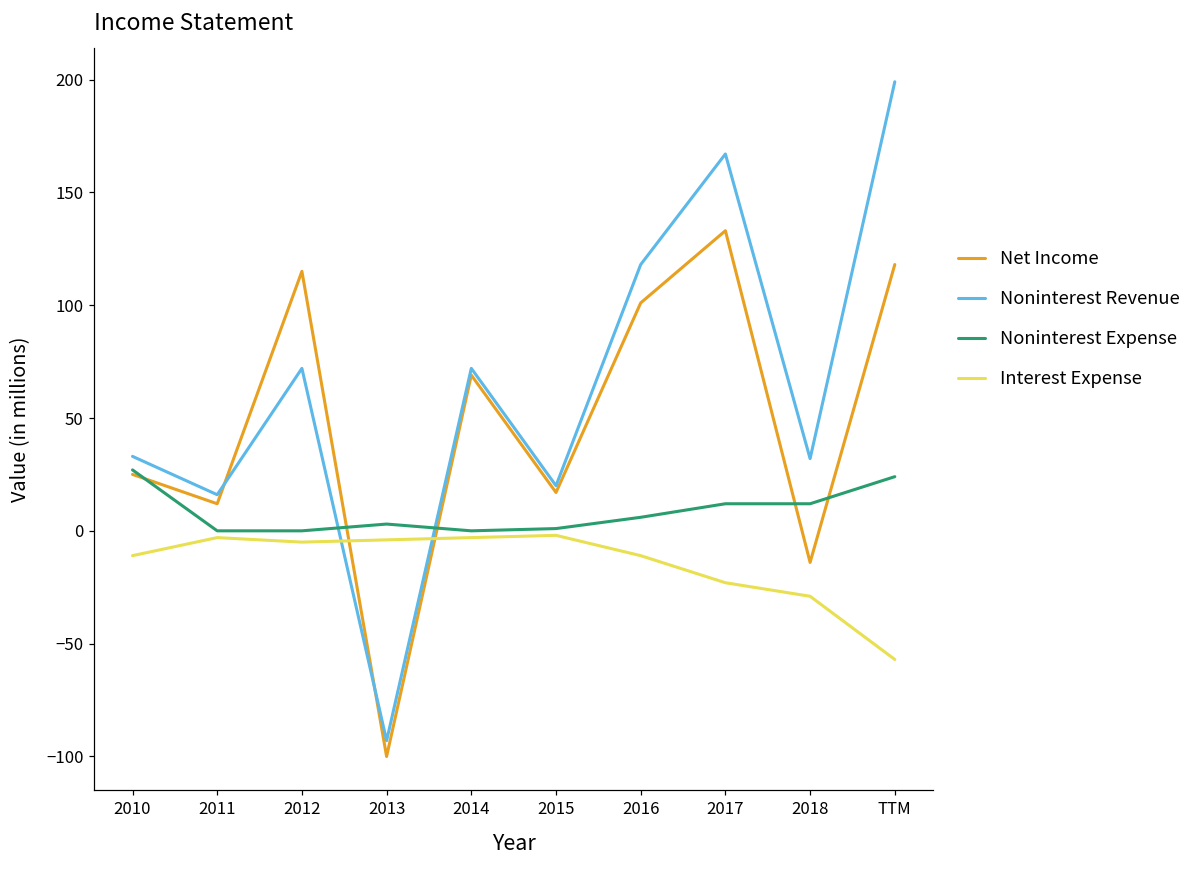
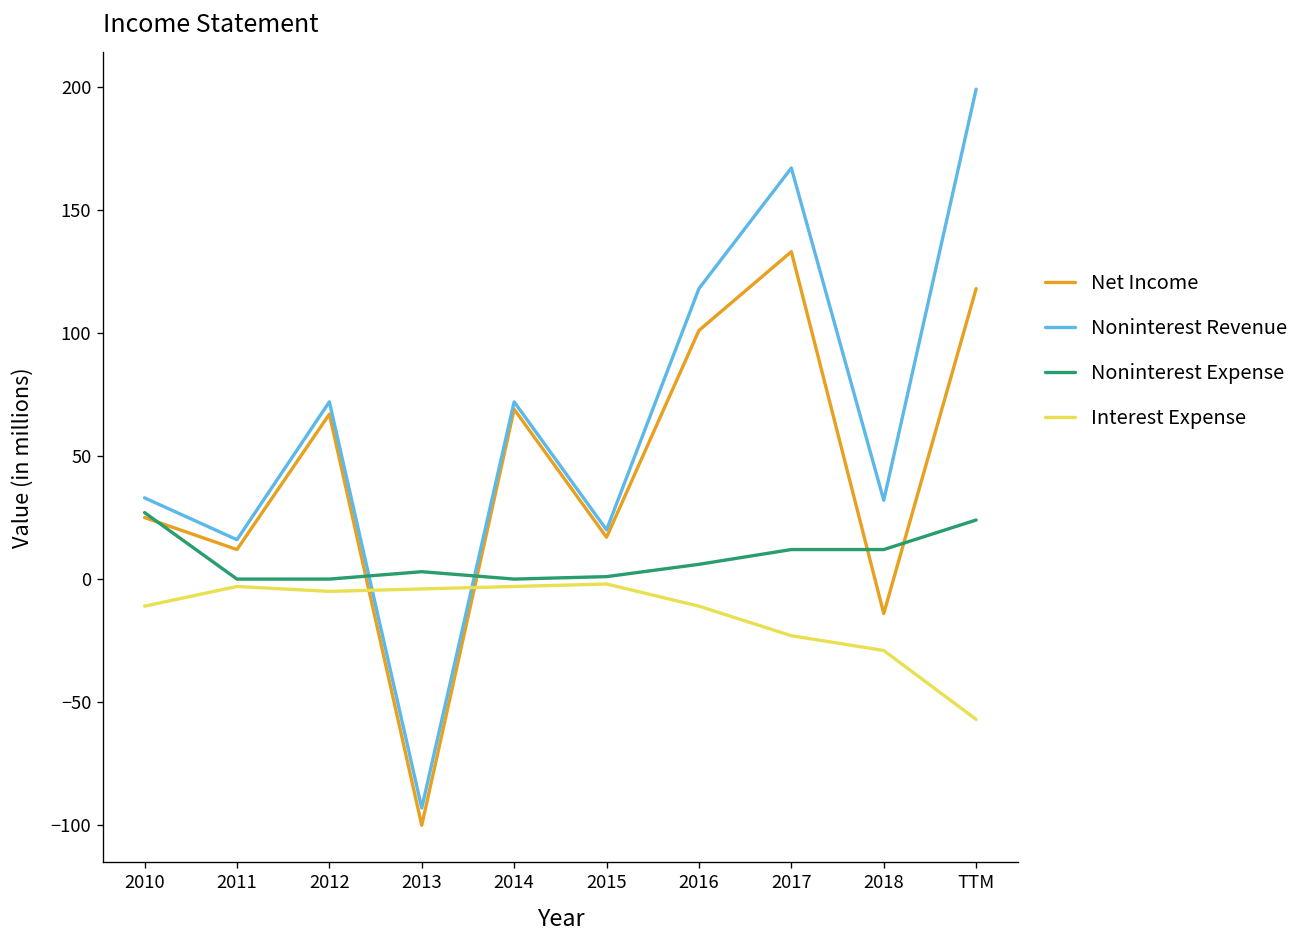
Net Income, 2012: 115 -> 67
